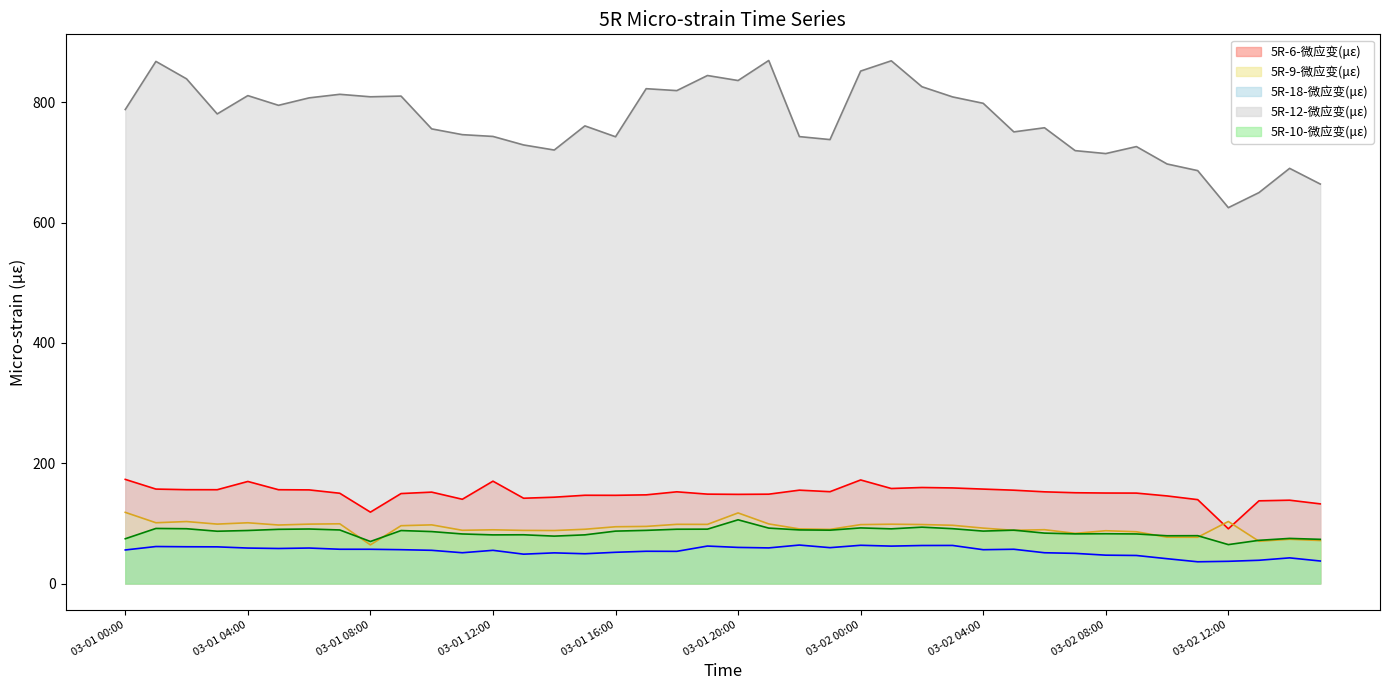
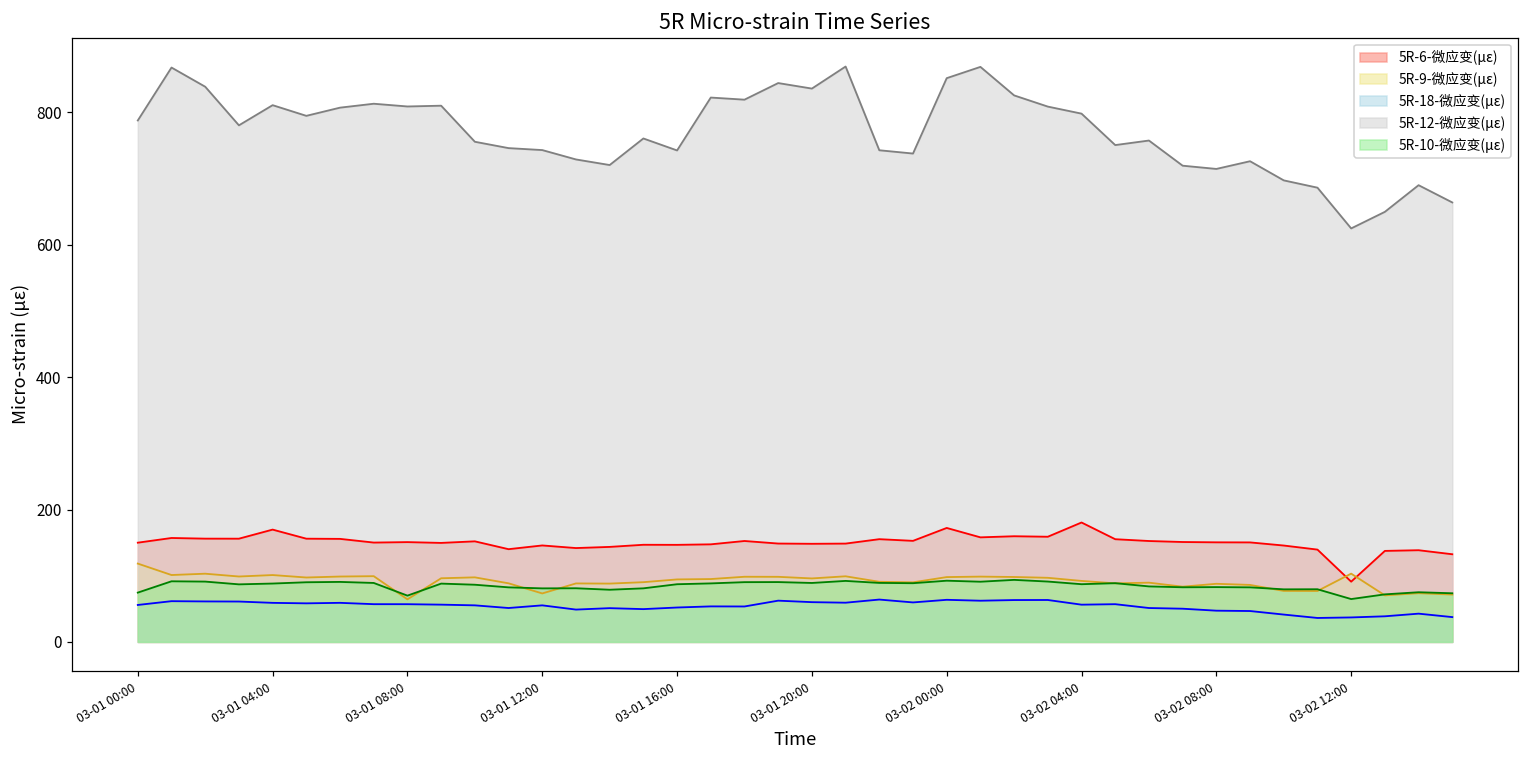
5R-6-微应变(με), 03-01 00:00: 170 -> 150
5R-6-微应变(με), 03-01 08:00: 120 -> 150
5R-6-微应变(με), 03-01 12:00: 170 -> 150
5R-9-微应变(με), 03-01 12:00: 90 -> 70
5R-9-微应变(με), 03-01 20:00: 120 -> 100
5R-10-微应变(με), 03-01 20:00: 110 -> 90
5R-6-微应变(με), 03-02 04:00: 160 -> 180
